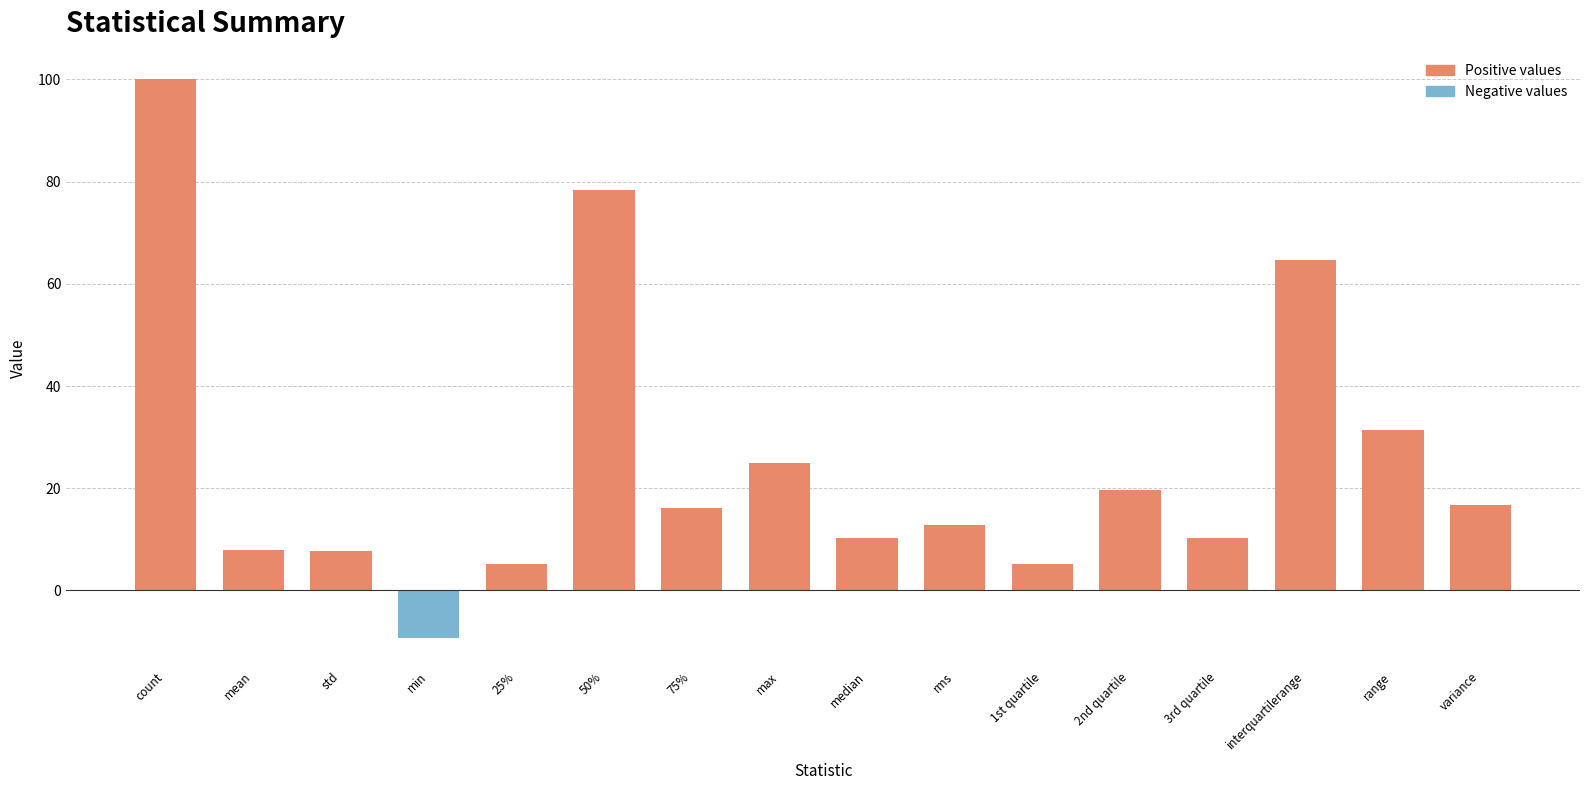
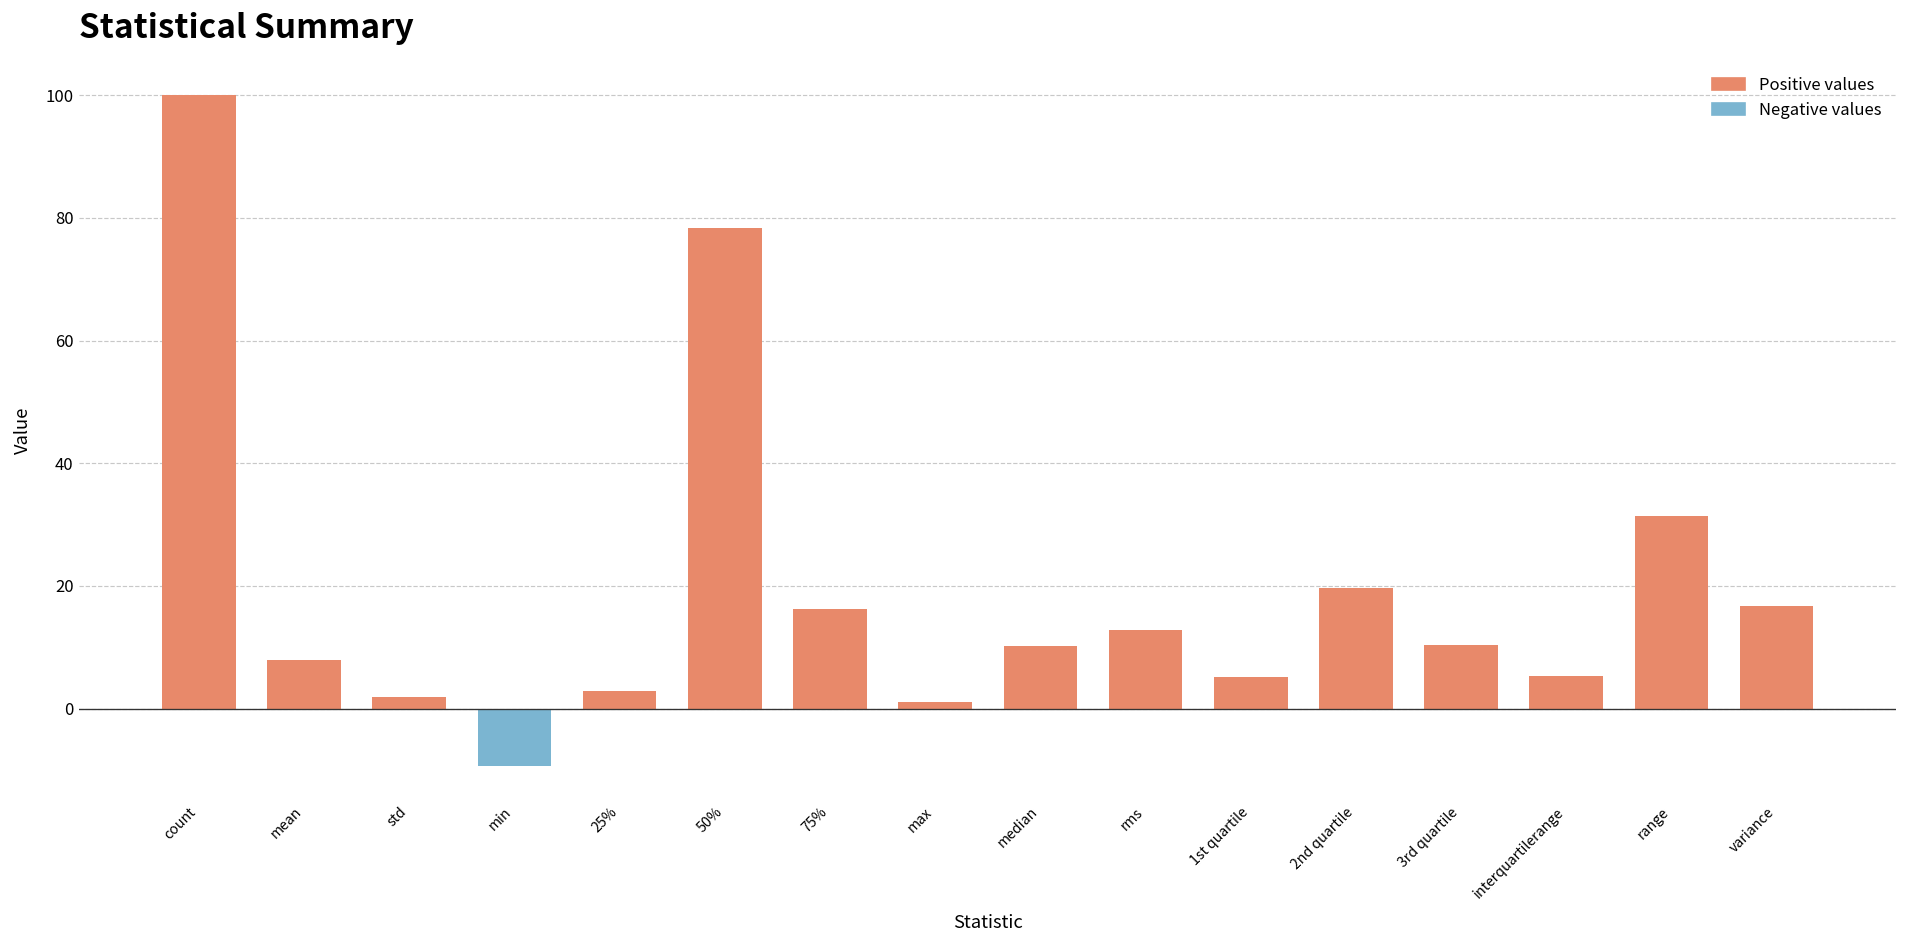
std: 8 -> 2
25%: 5 -> 3
max: 25 -> 1
interquartilerange: 65 -> 5
